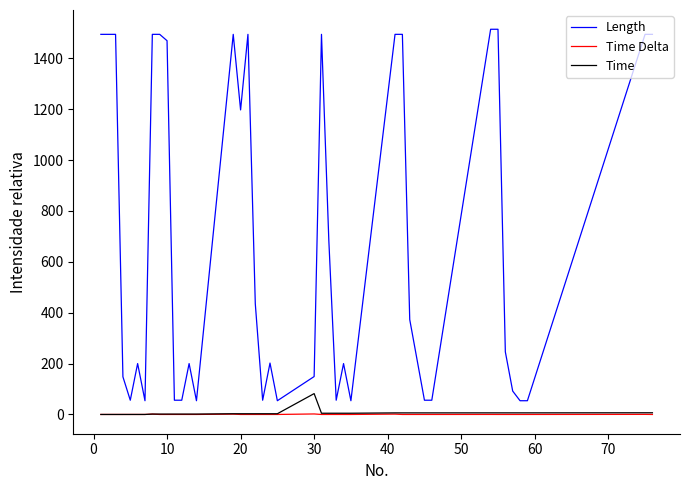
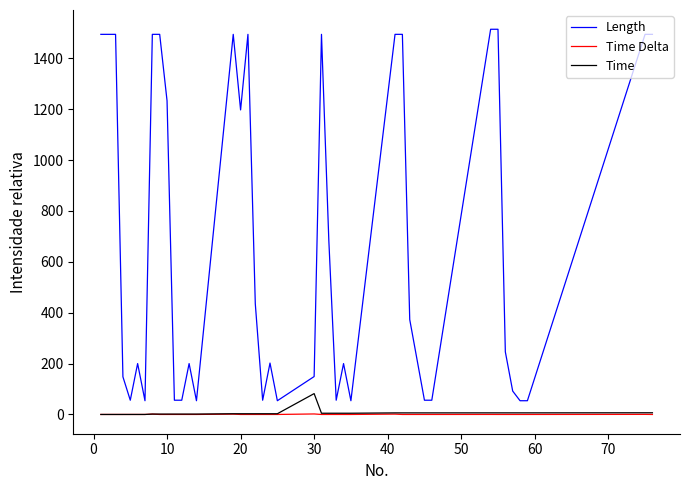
Length, 10: 1470 -> 1230
